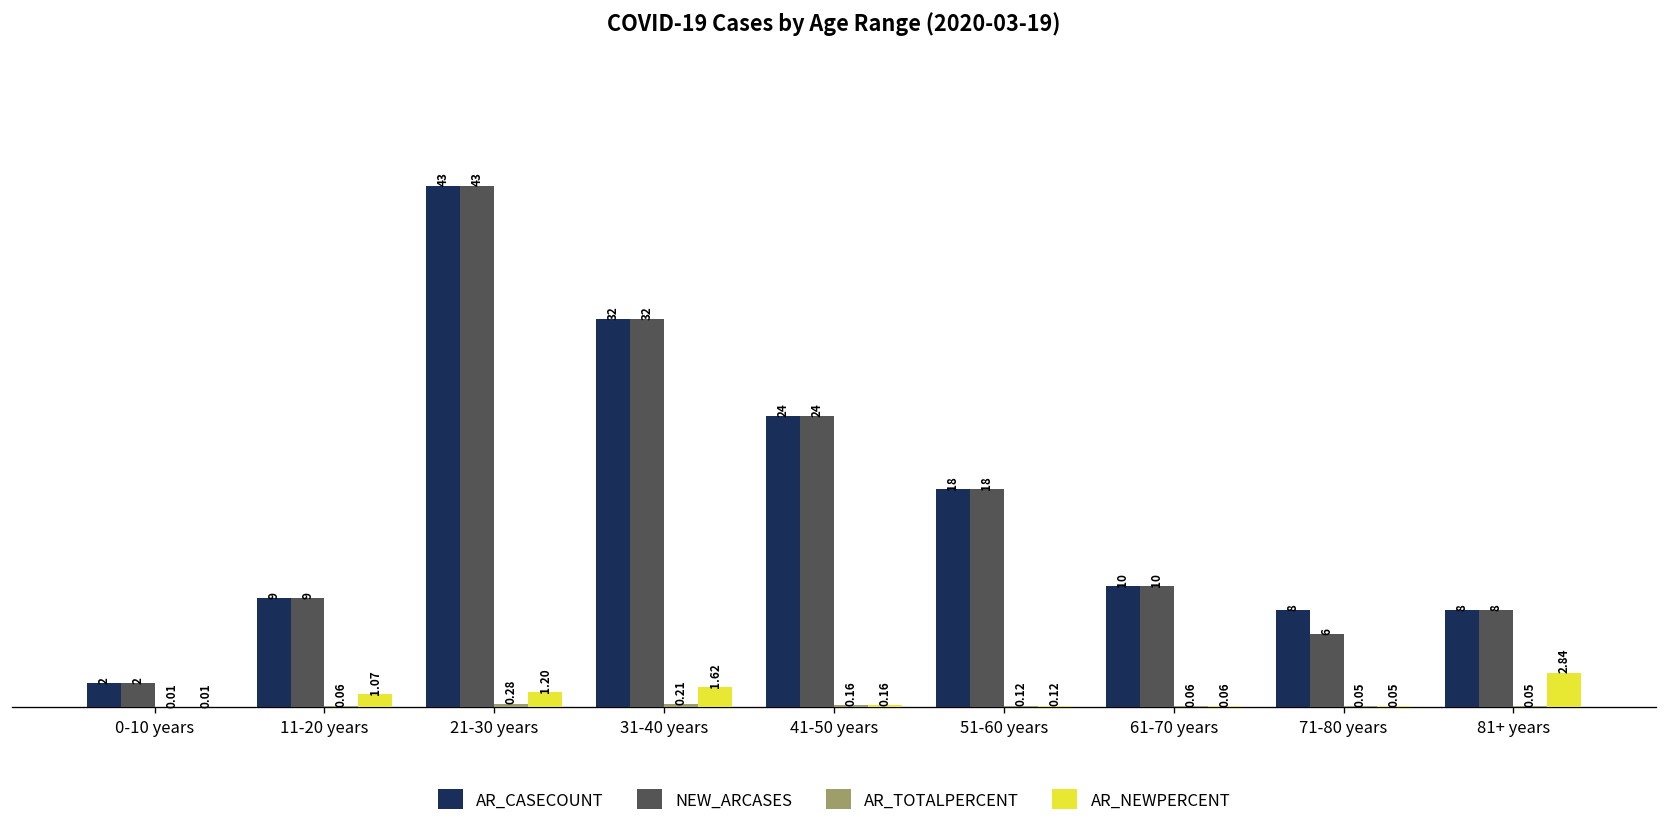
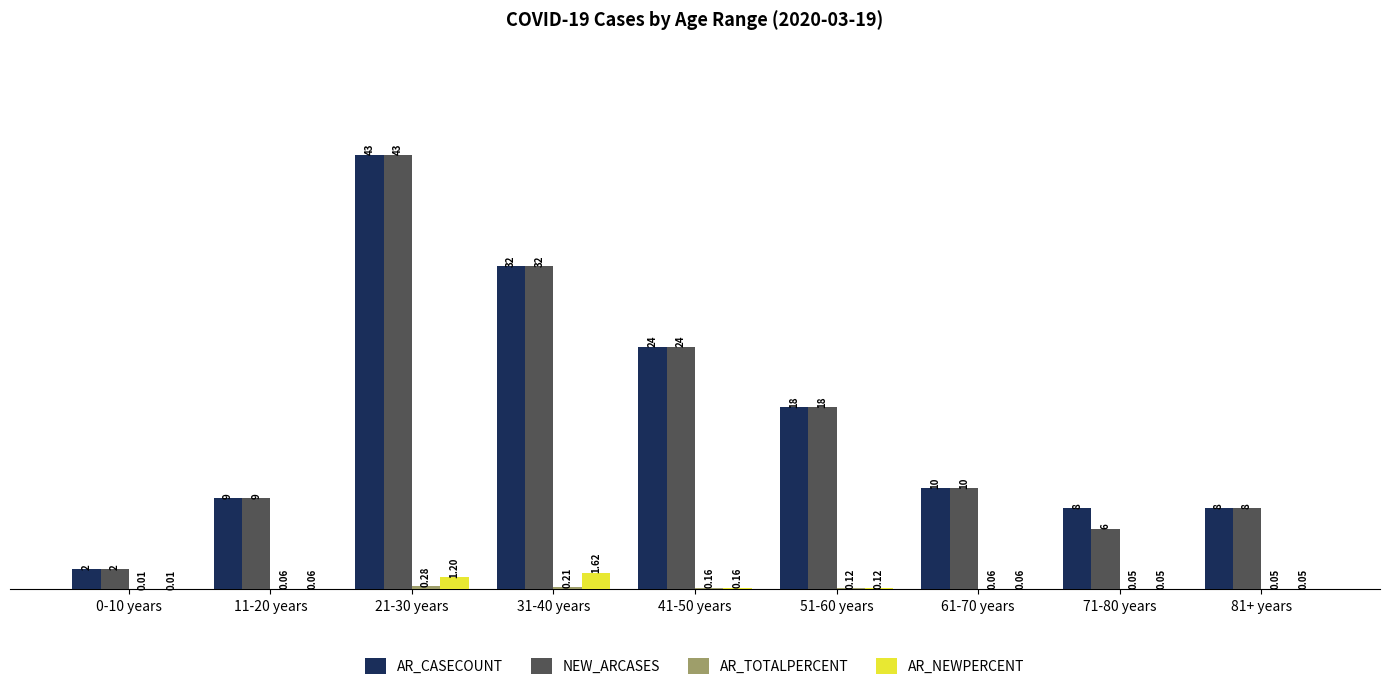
AR_NEWPERCENT, 11-20 years: 1.07 -> 0.06
AR_NEWPERCENT, 81+ years: 2.84 -> 0.05
